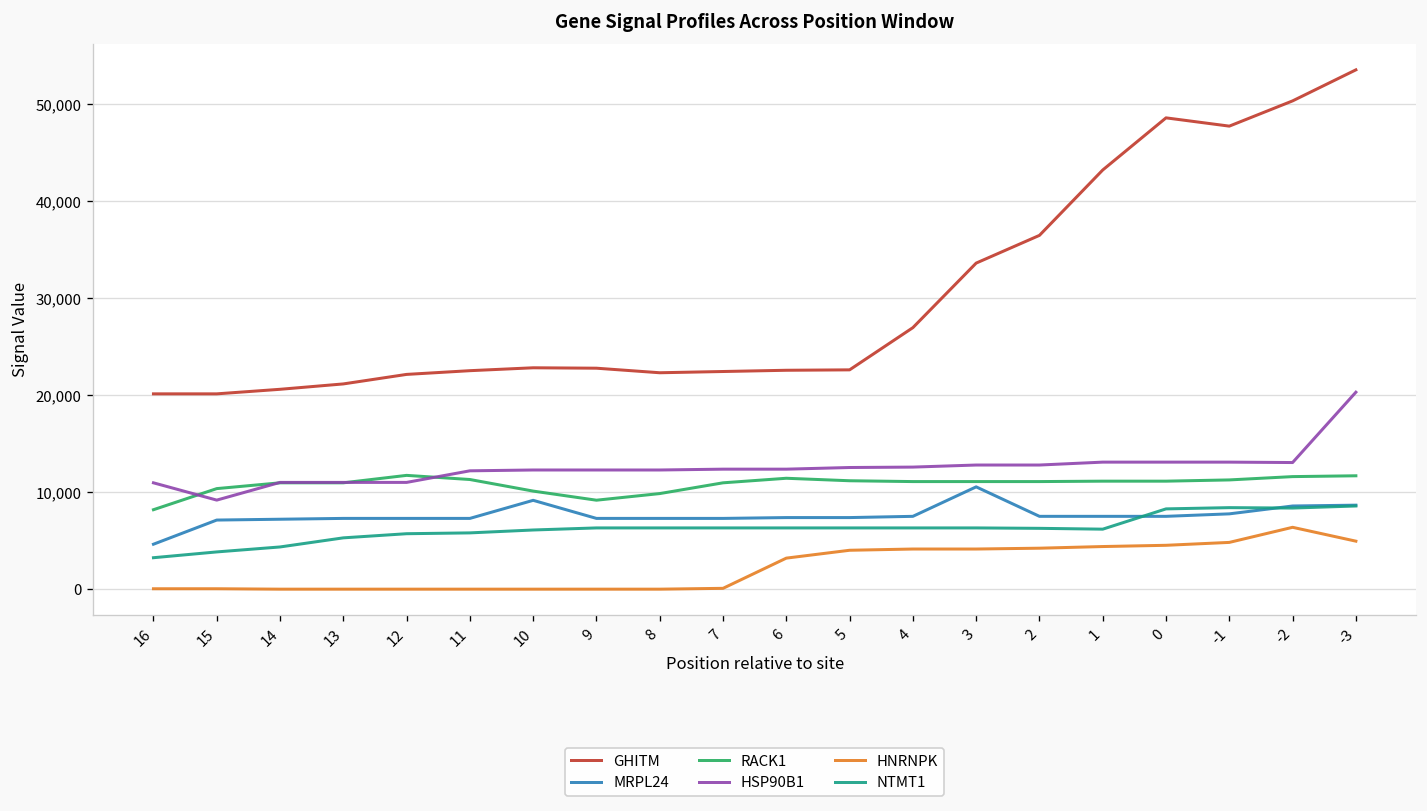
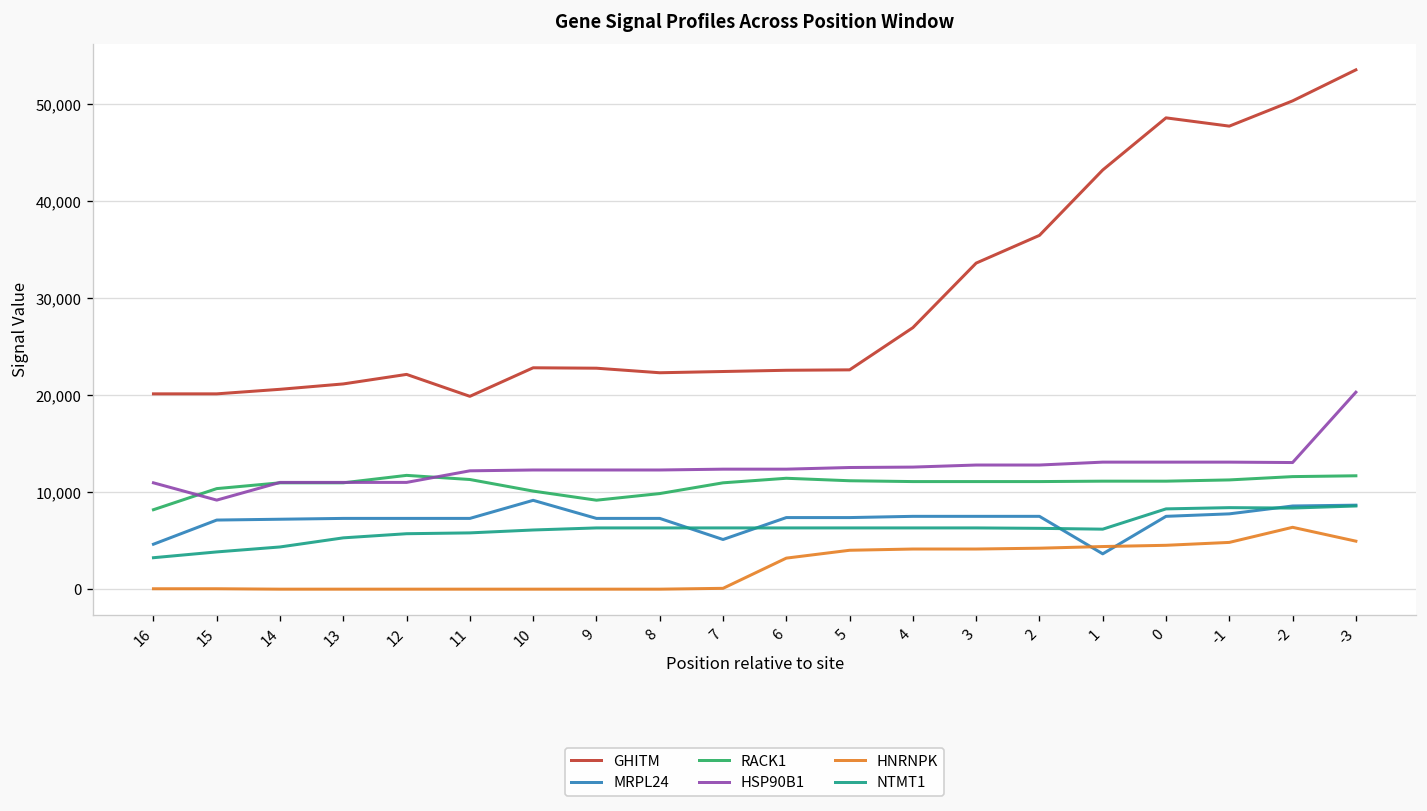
GHITM, 11: 23,000 -> 20,000
MRPL24, 7: 7,000 -> 5,000
MRPL24, 3: 11,000 -> 8,000
MRPL24, 1: 8,000 -> 4,000
